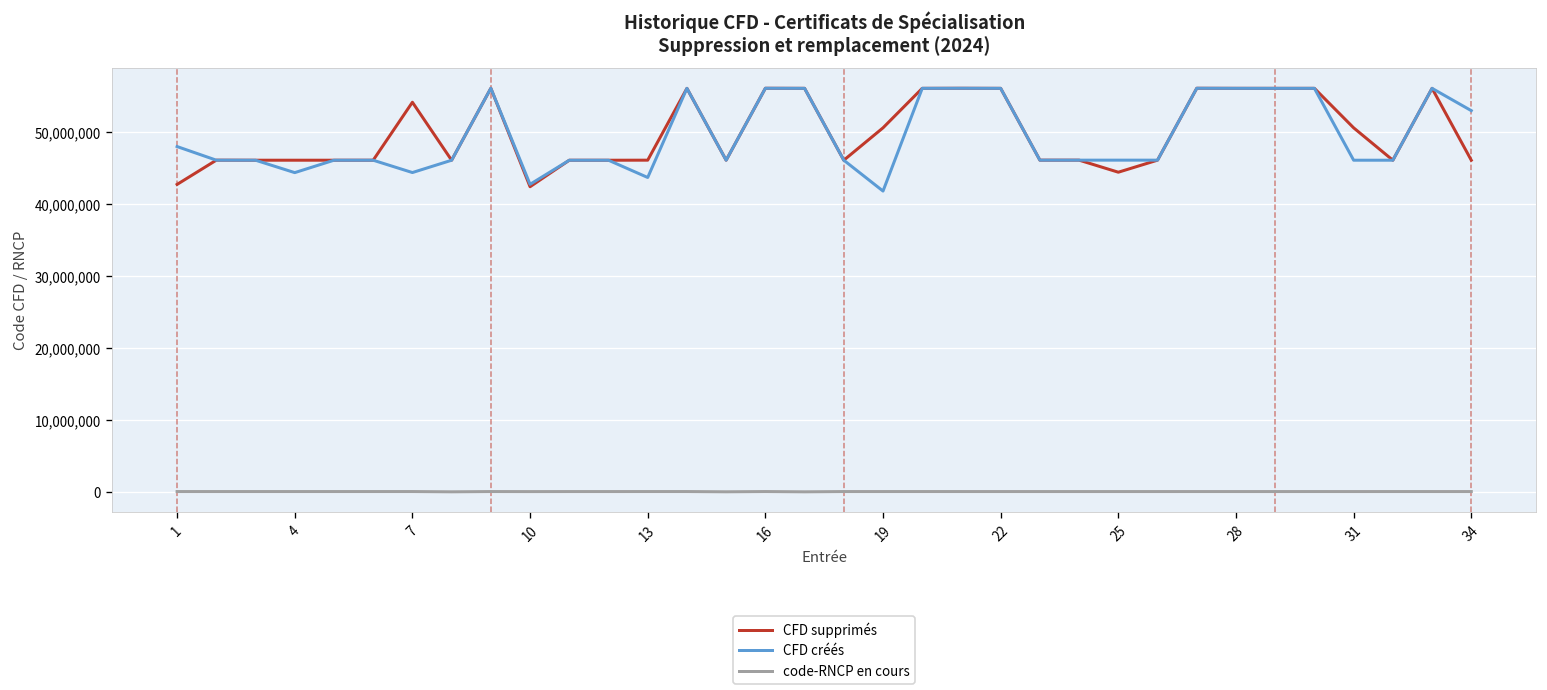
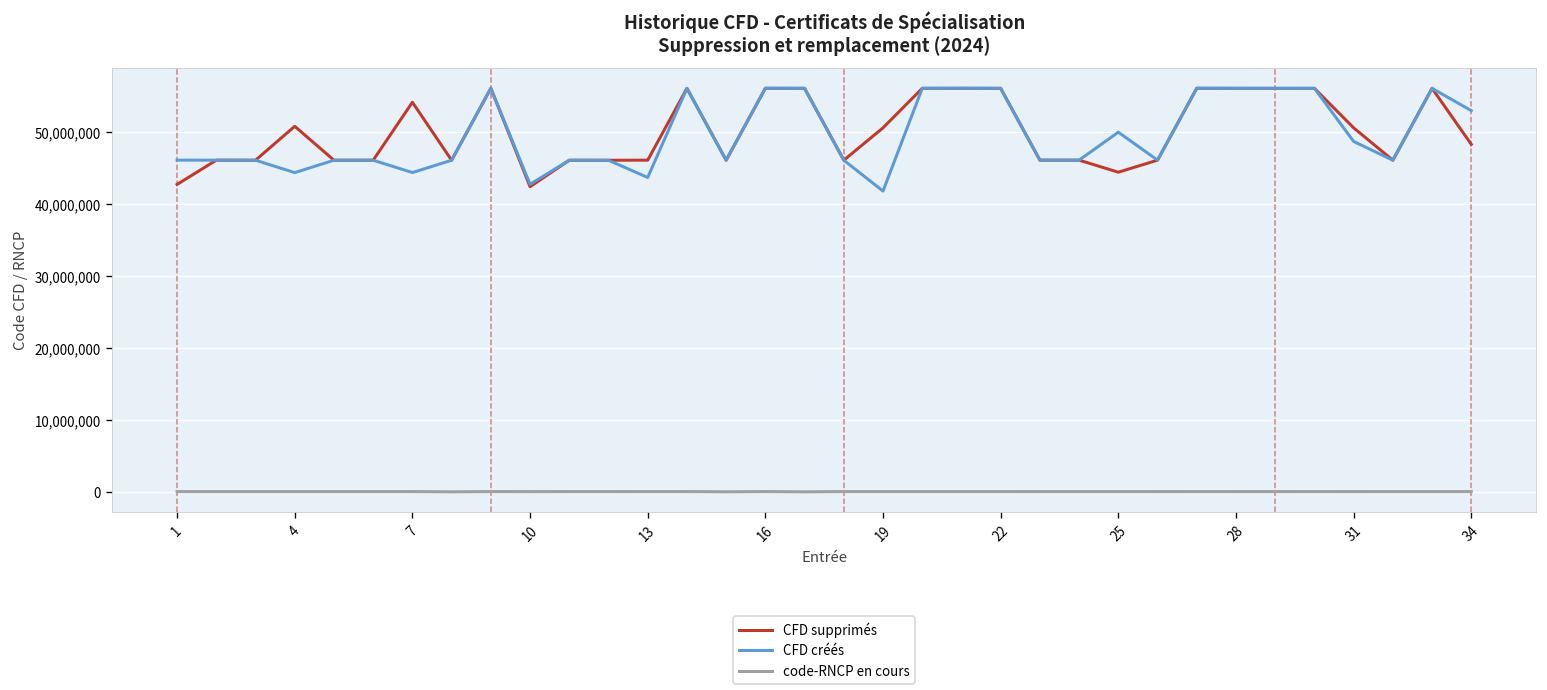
CFD créés, 1: 48,000,000 -> 46,000,000
CFD supprimés, 4: 46,000,000 -> 51,000,000
CFD créés, 25: 46,000,000 -> 50,000,000
CFD créés, 31: 46,000,000 -> 49,000,000
CFD supprimés, 34: 46,000,000 -> 48,000,000
